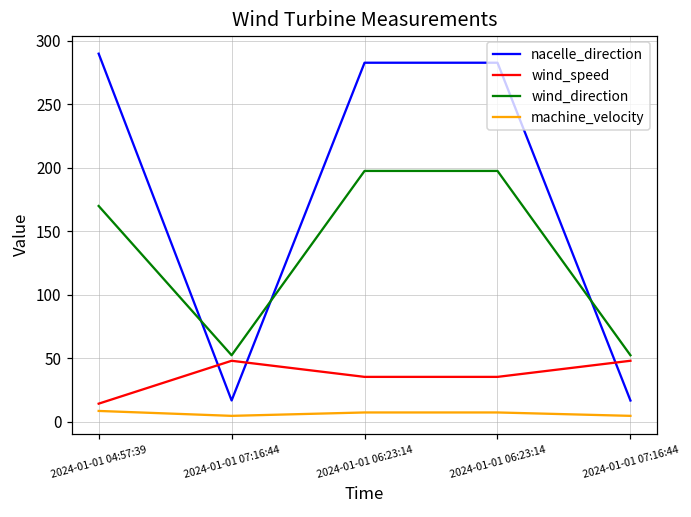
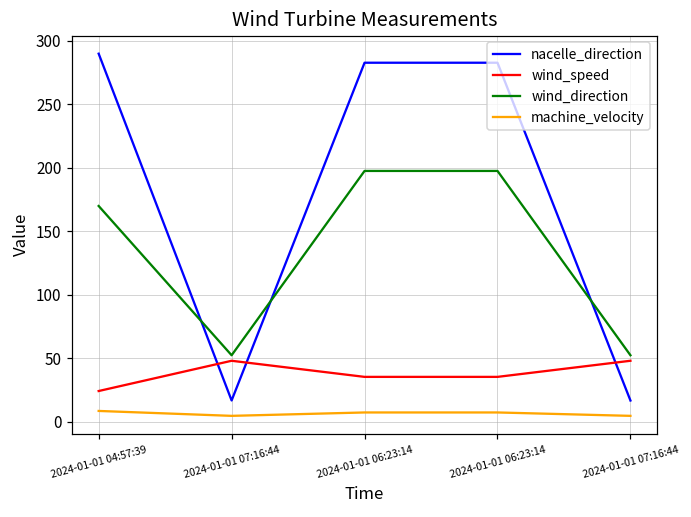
wind_speed, 2024-01-01 04:57:39: 14 -> 24
